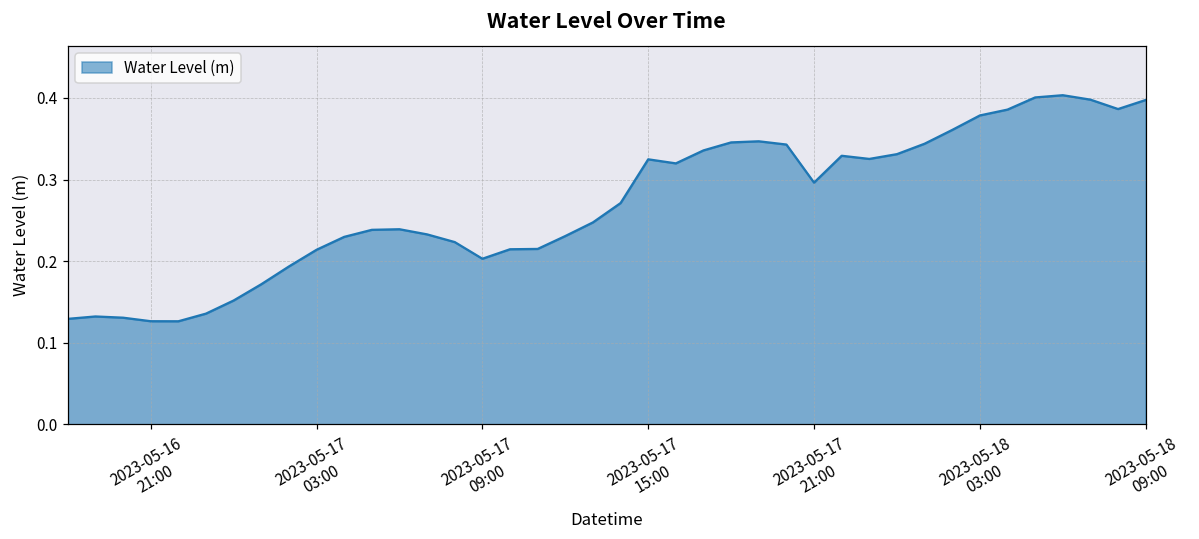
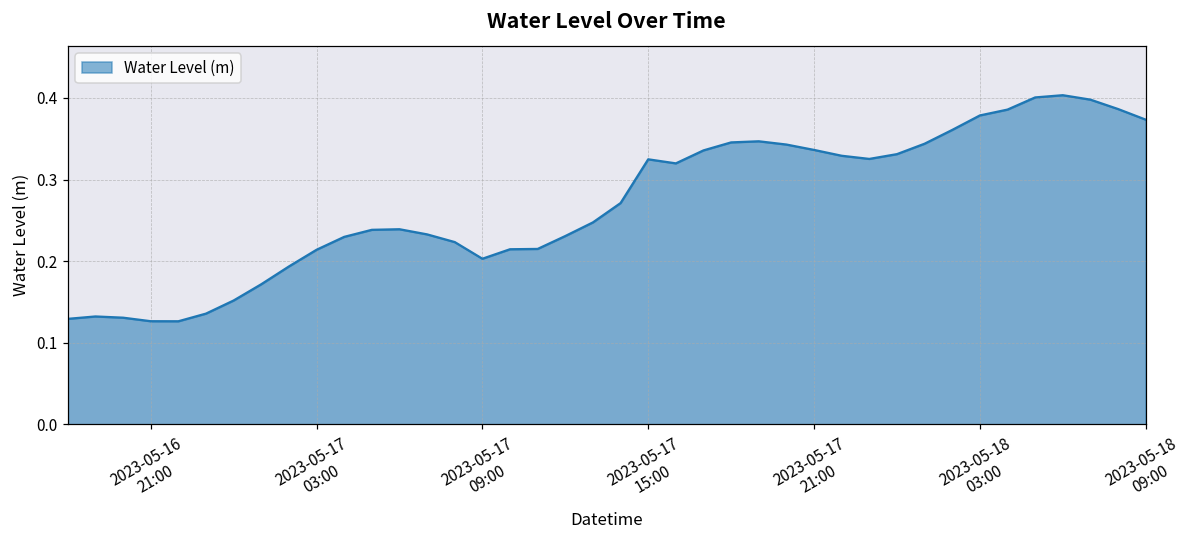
2023-05-17 21:00: 0.30 -> 0.34
2023-05-18 09:00: 0.40 -> 0.37
